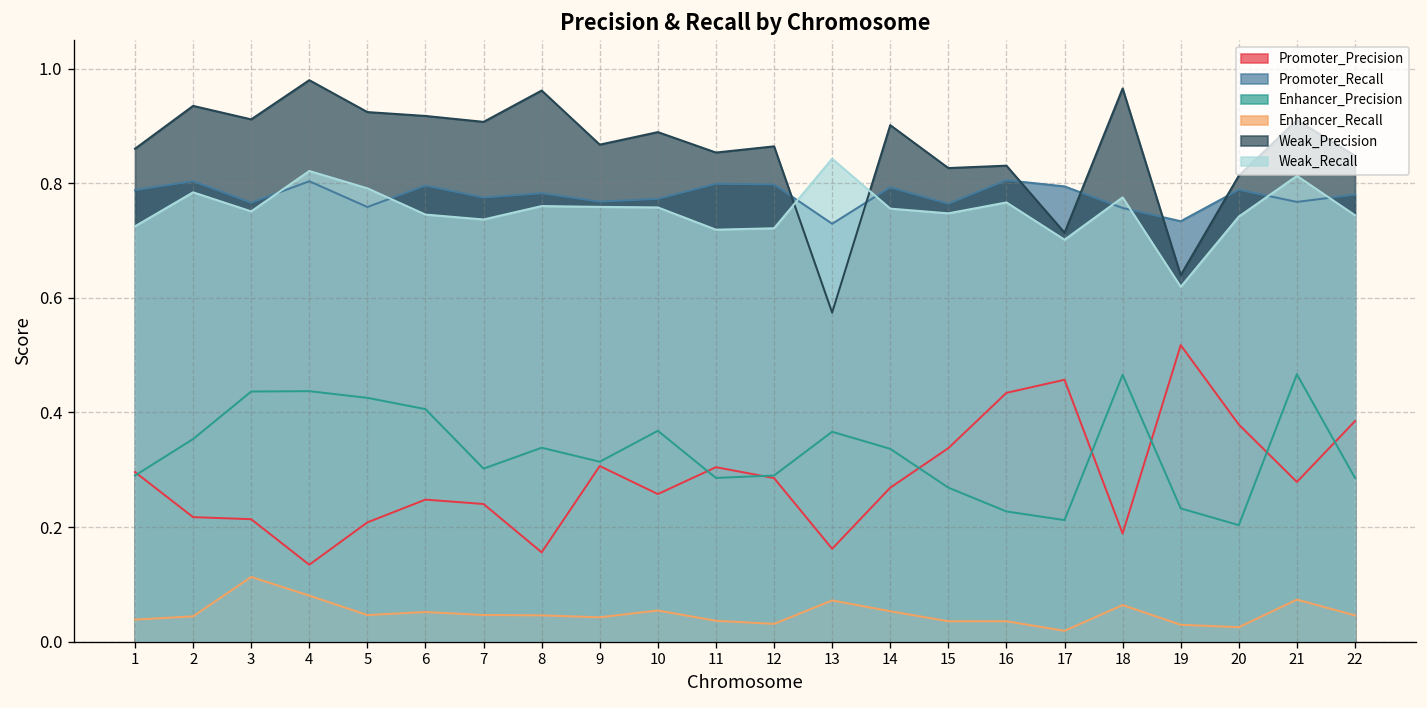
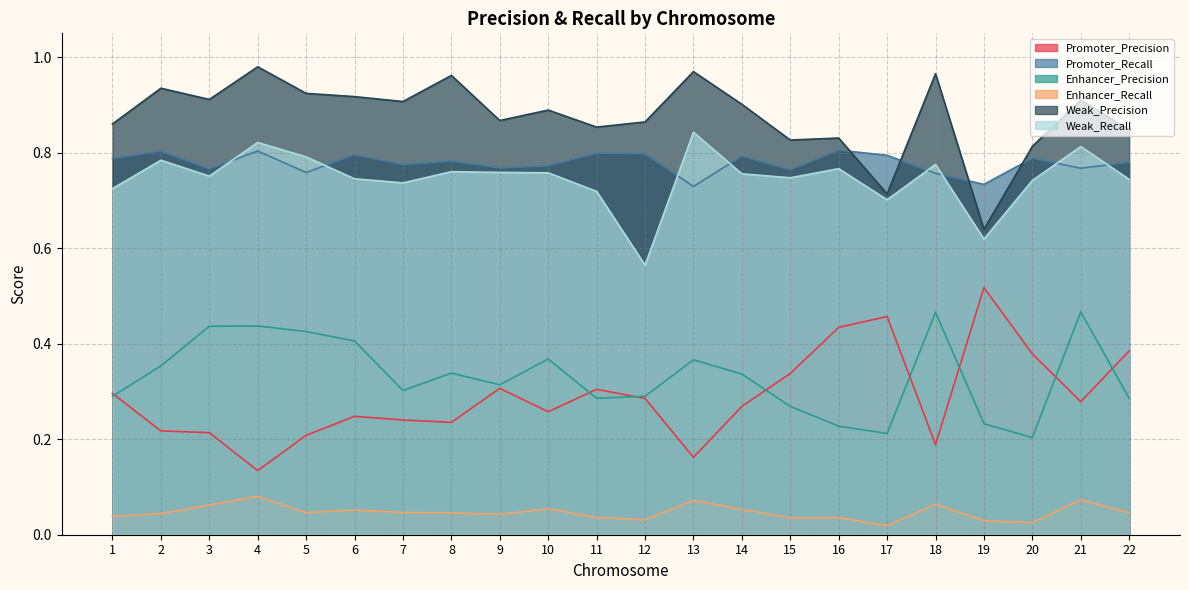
Enhancer_Recall, 3: 0.11 -> 0.06
Promoter_Precision, 8: 0.16 -> 0.24
Weak_Recall, 12: 0.72 -> 0.56
Weak_Precision, 13: 0.57 -> 0.97
